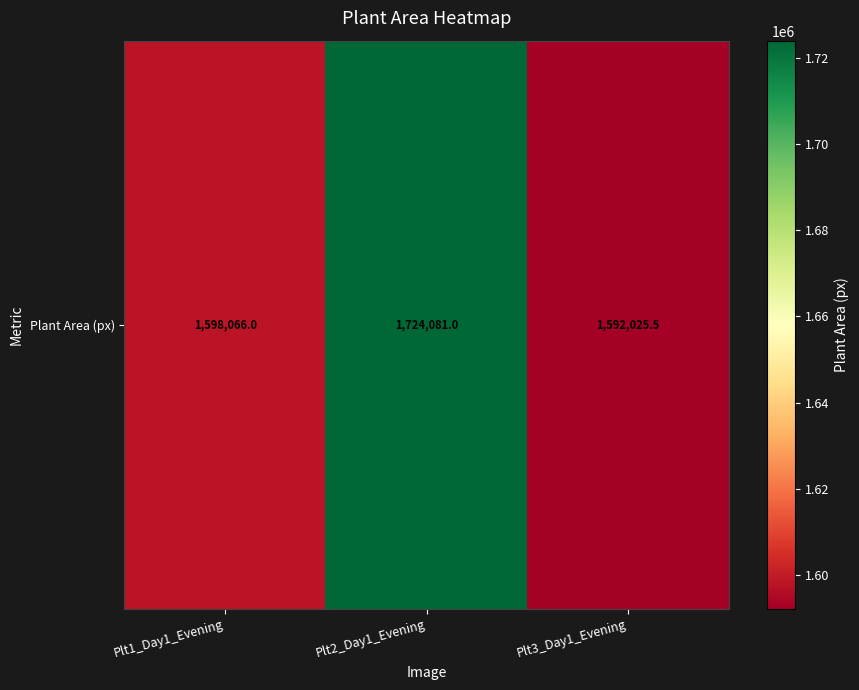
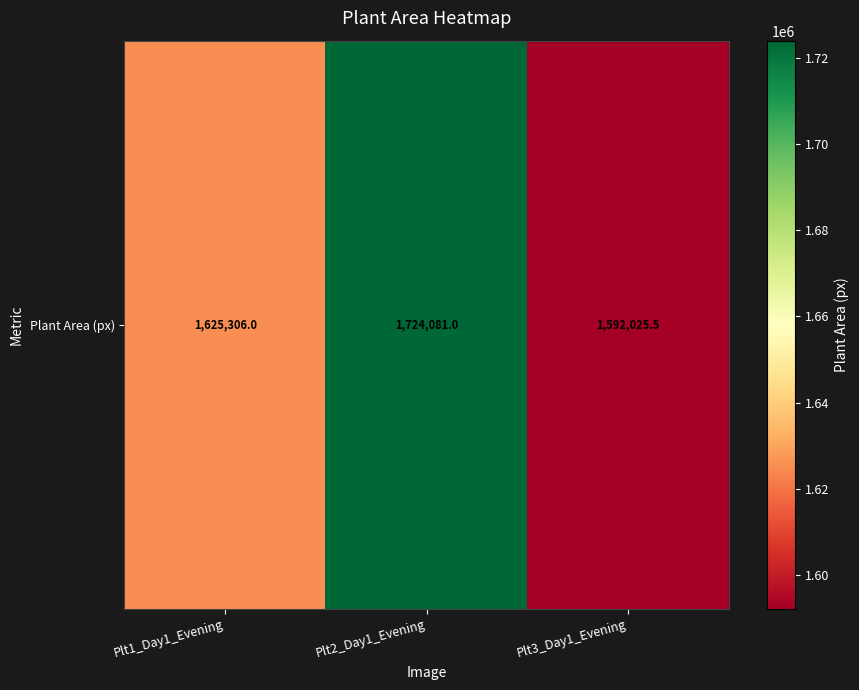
Plant Area (px), Plt1_Day1_Evening: 1,598,066.0 -> 1,625,306.0
